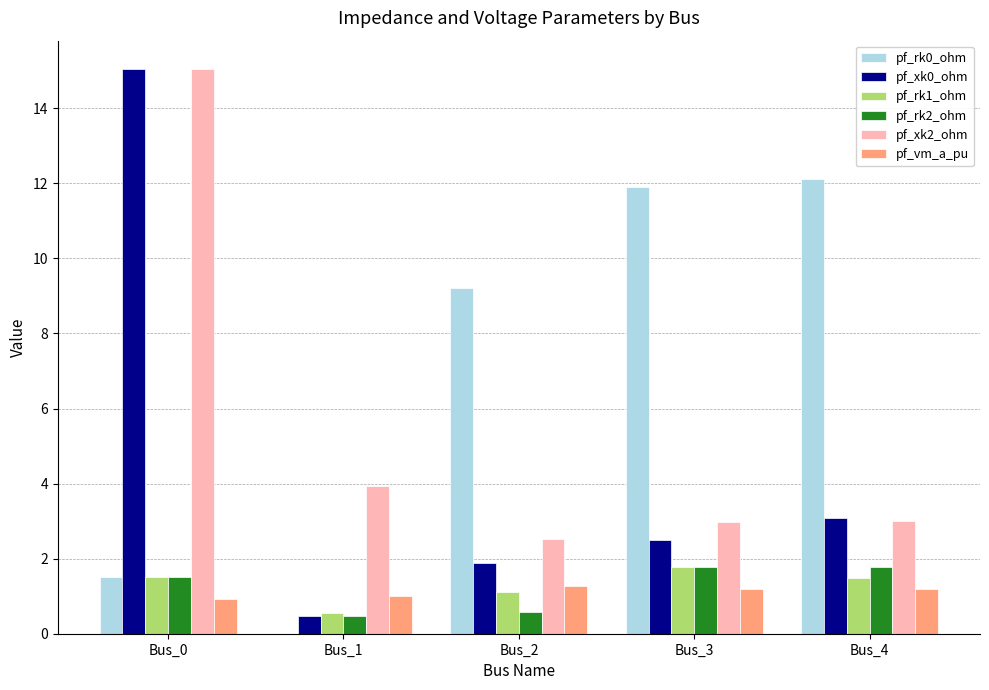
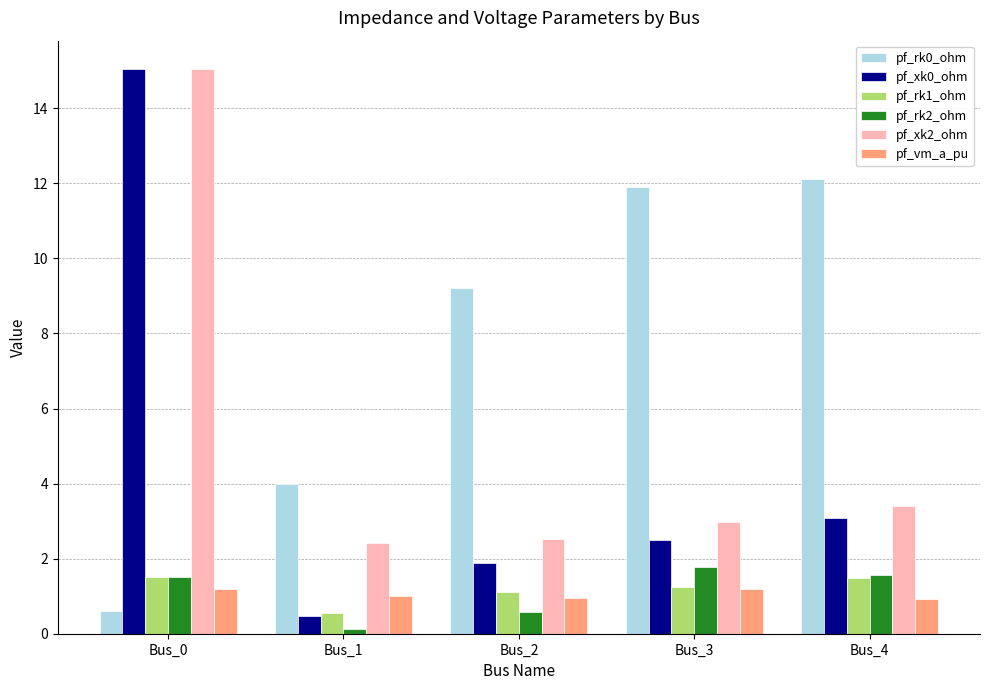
pf_rk0_ohm, Bus_0: 1.5 -> 0.6
pf_vm_a_pu, Bus_0: 0.9 -> 1.2
pf_rk0_ohm, Bus_1: 0 -> 4
pf_rk2_ohm, Bus_1: 0.5 -> 0.1
pf_xk2_ohm, Bus_1: 3.9 -> 2.4
pf_vm_a_pu, Bus_2: 1.3 -> 1.0
pf_rk1_ohm, Bus_3: 1.8 -> 1.2
pf_rk2_ohm, Bus_4: 1.8 -> 1.6
pf_xk2_ohm, Bus_4: 3.0 -> 3.4
pf_vm_a_pu, Bus_4: 1.2 -> 0.9
